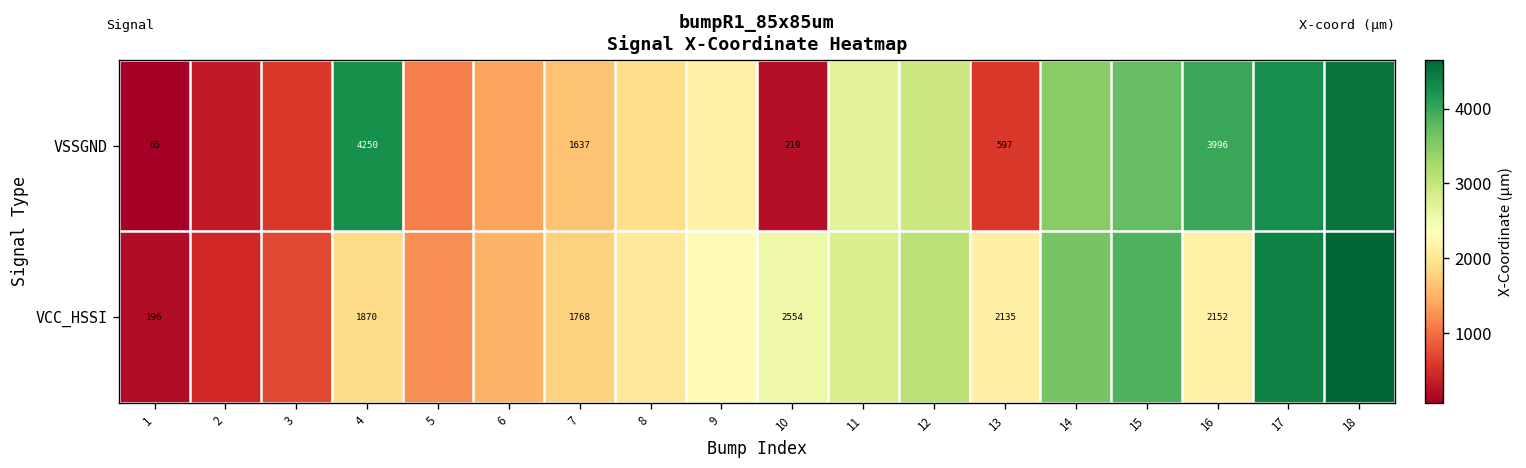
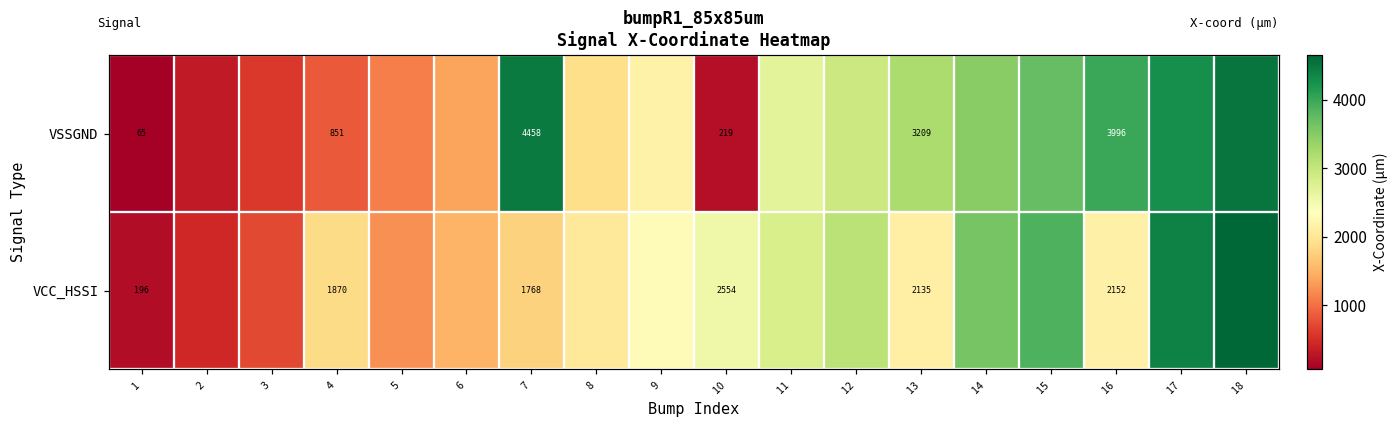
VSSGND, 4: 4250 -> 851
VSSGND, 7: 1637 -> 4458
VSSGND, 13: 597 -> 3209
